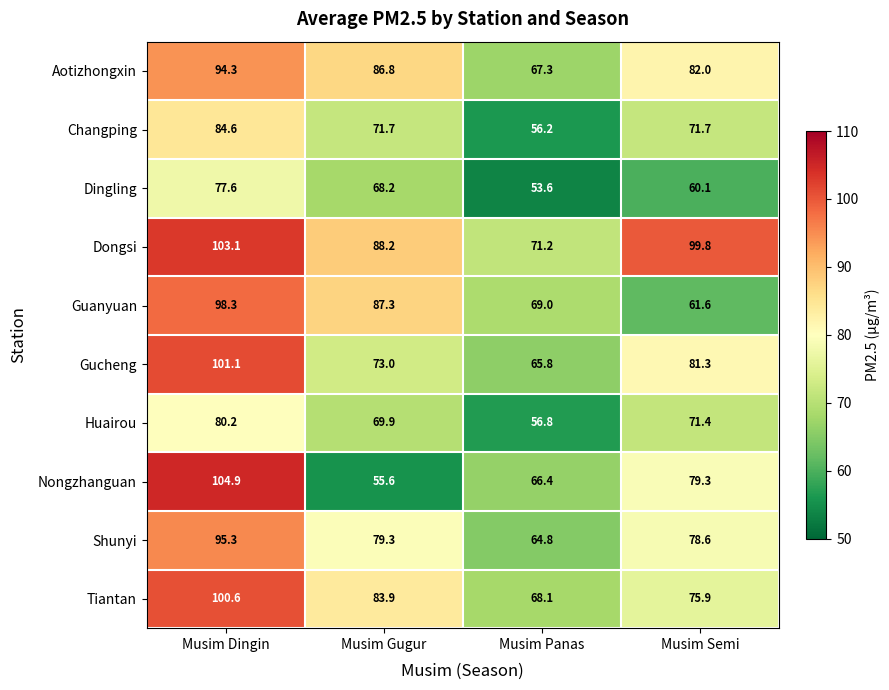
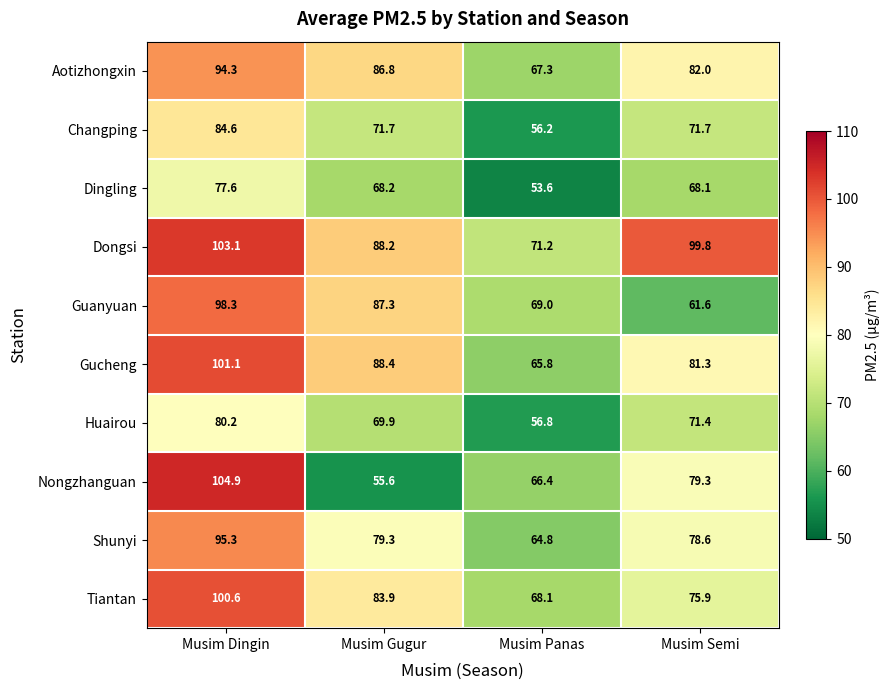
Dingling, Musim Semi: 60.1 -> 68.1
Gucheng, Musim Gugur: 73.0 -> 88.4
